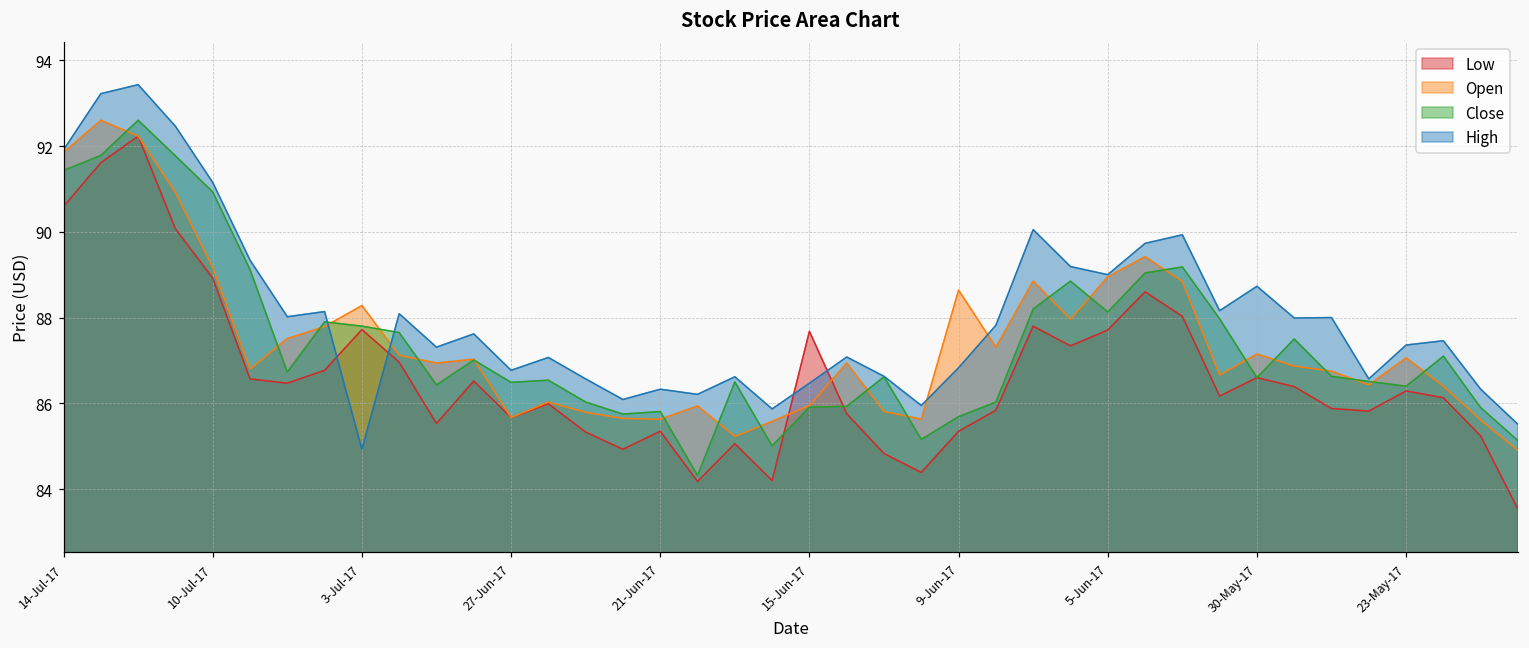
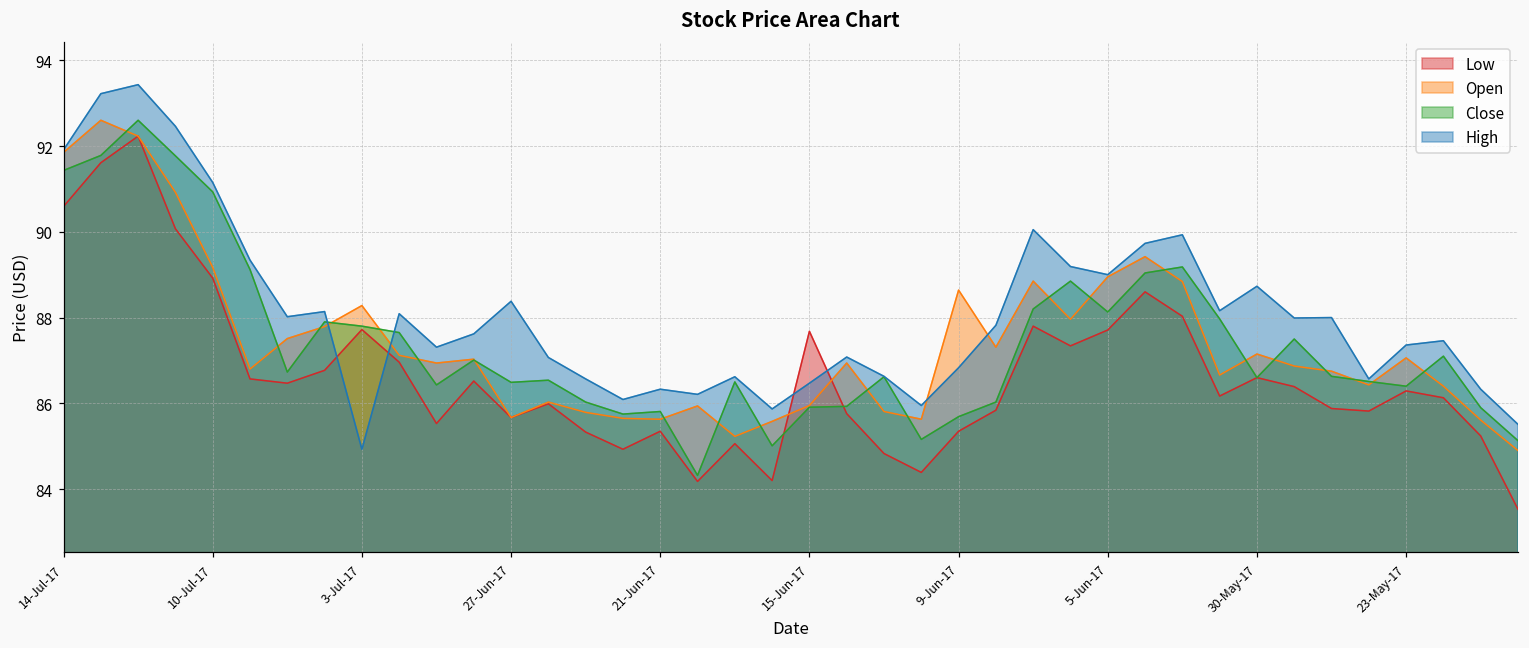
High, 27-Jun-17: 86.8 -> 88.4
